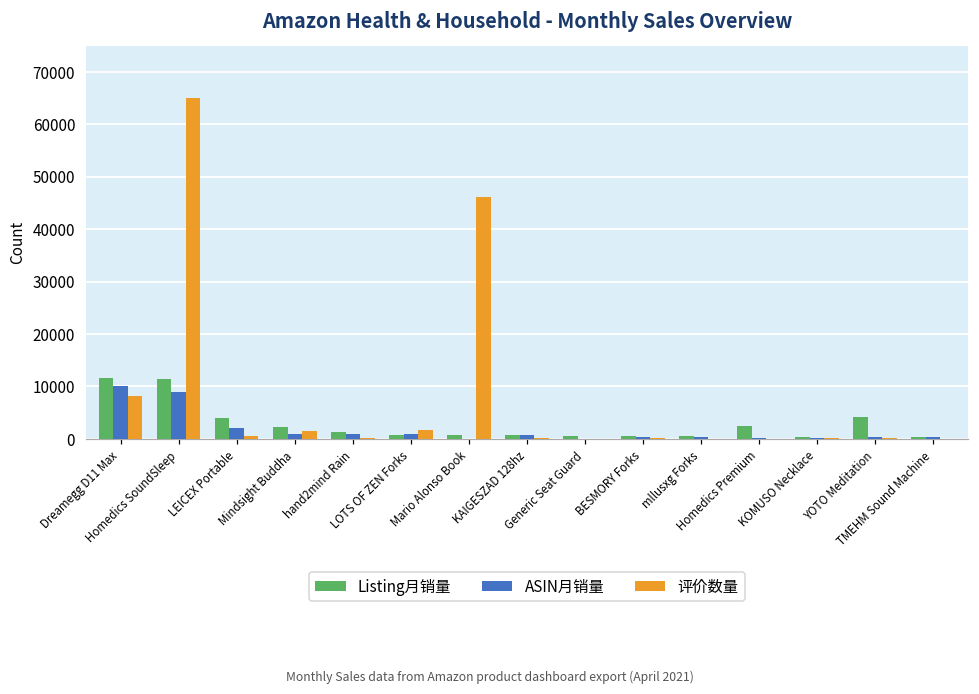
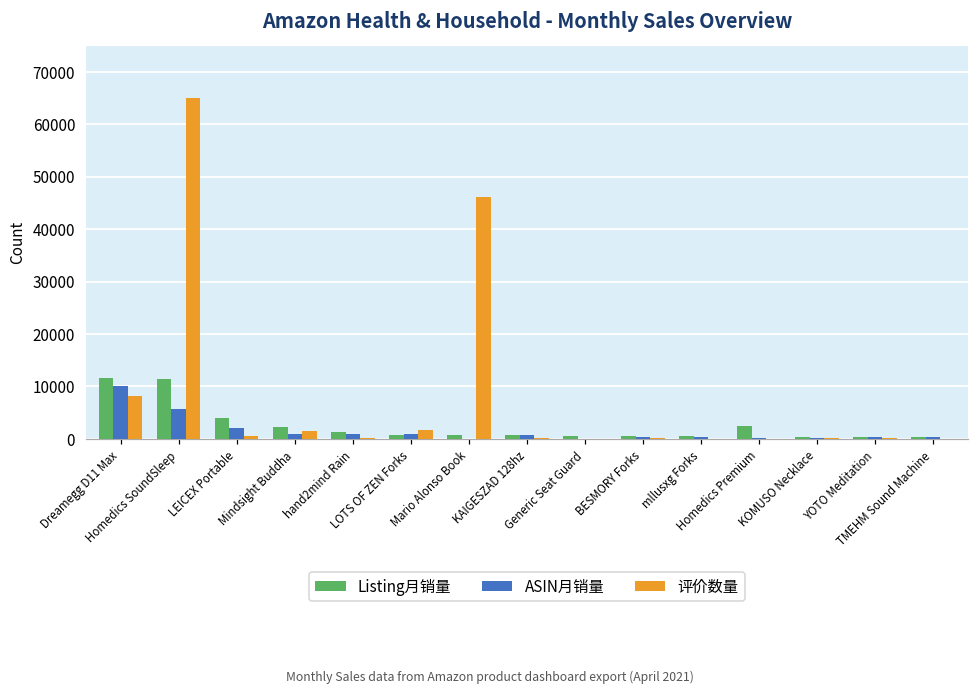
ASIN月销量, Homedics SoundSleep: 9000 -> 6000
Listing月销量, YOTO Meditation: 4000 -> 0
